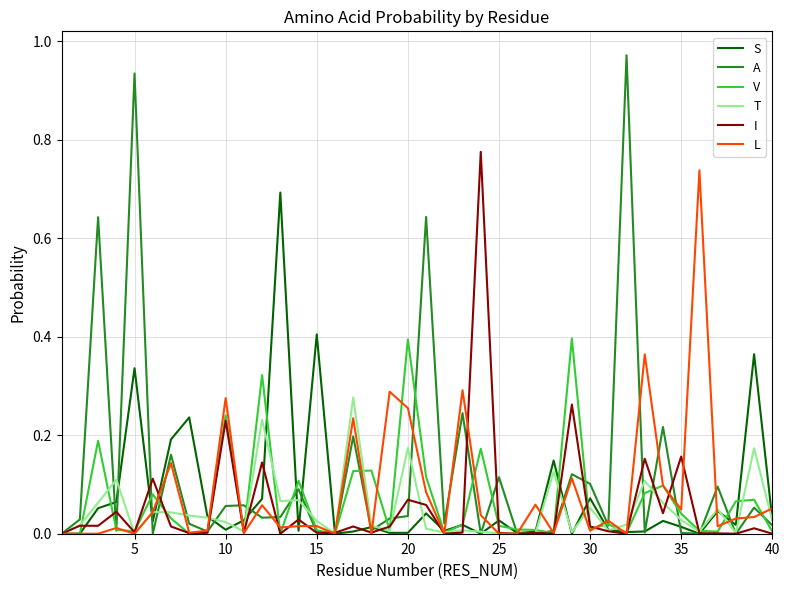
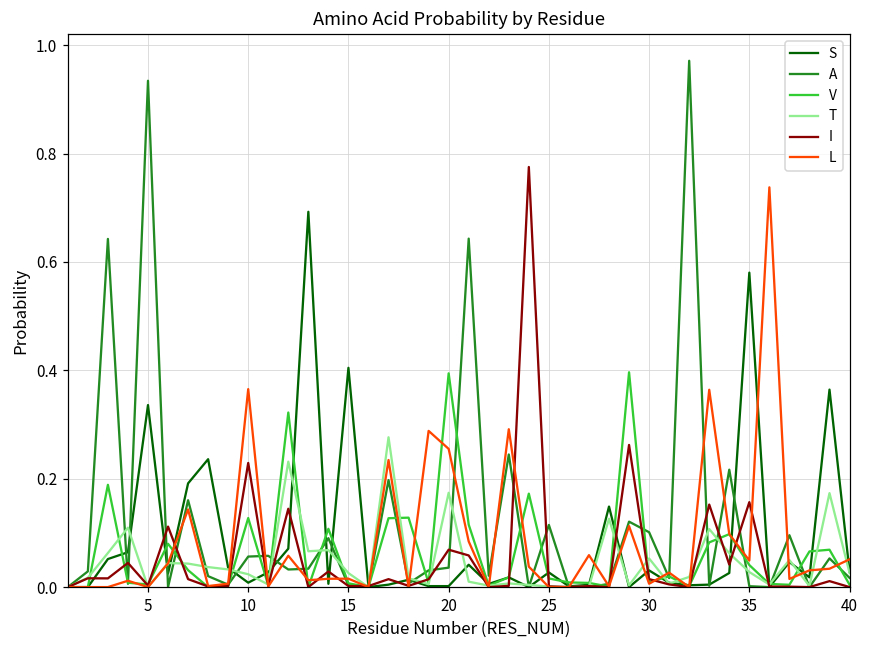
V, 10: 0.24 -> 0.13
L, 10: 0.28 -> 0.37
S, 30: 0.07 -> 0.03
S, 35: 0.01 -> 0.58
